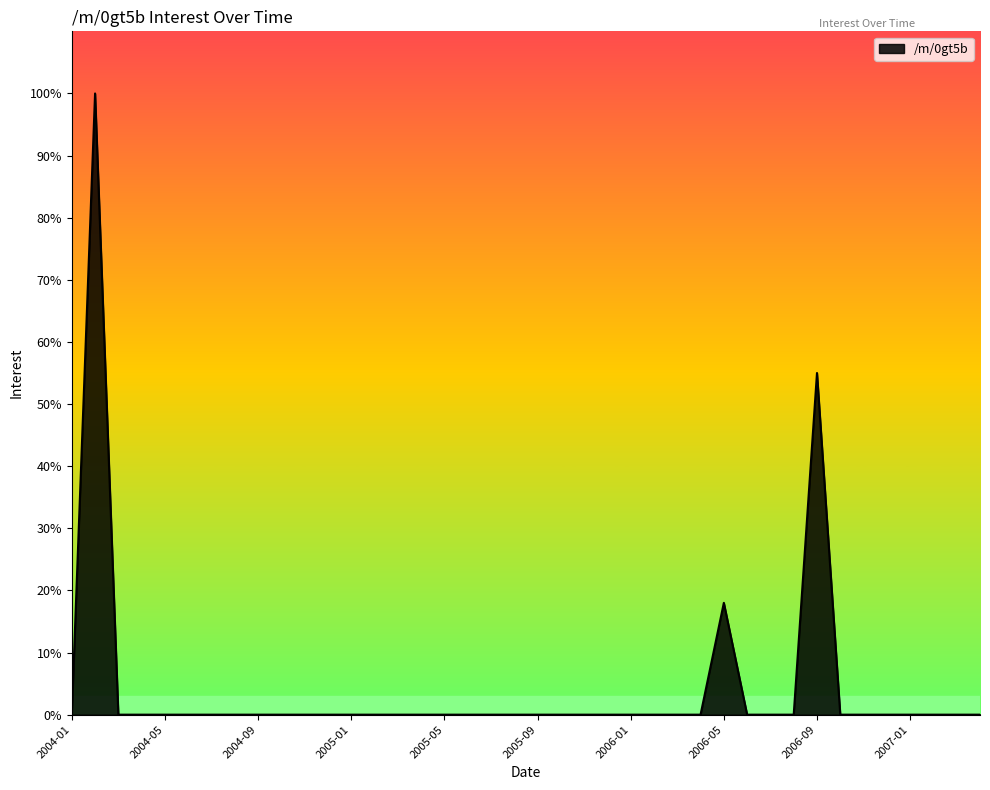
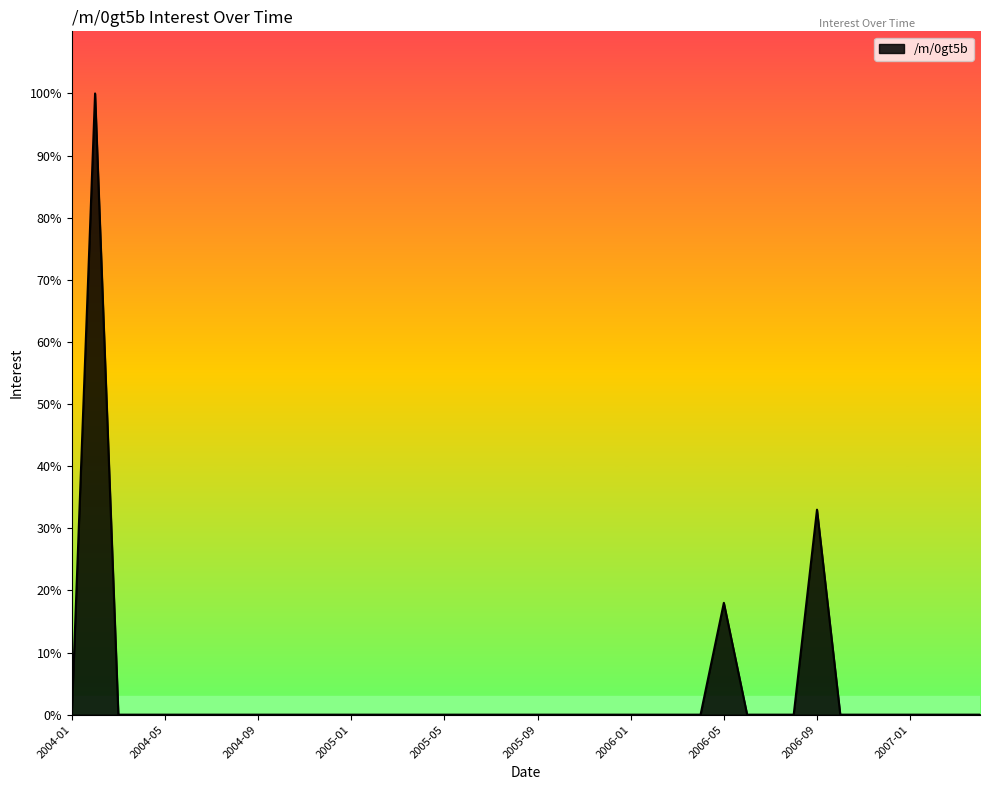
2006-09: 55% -> 33%
